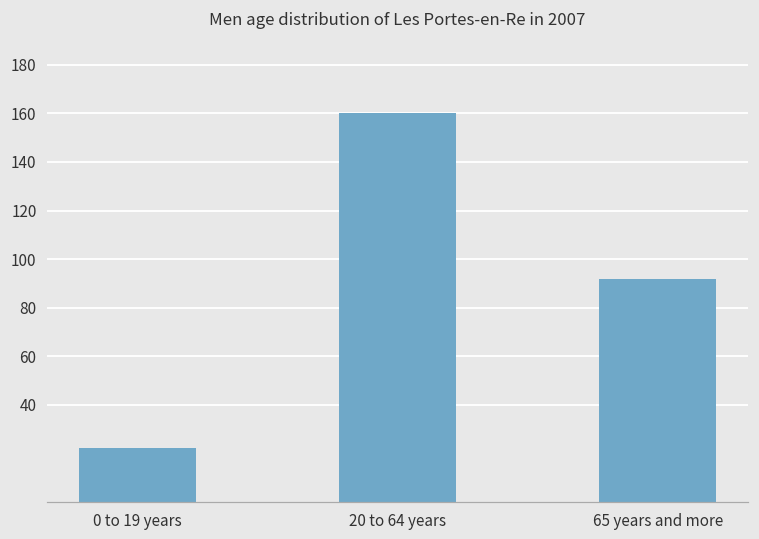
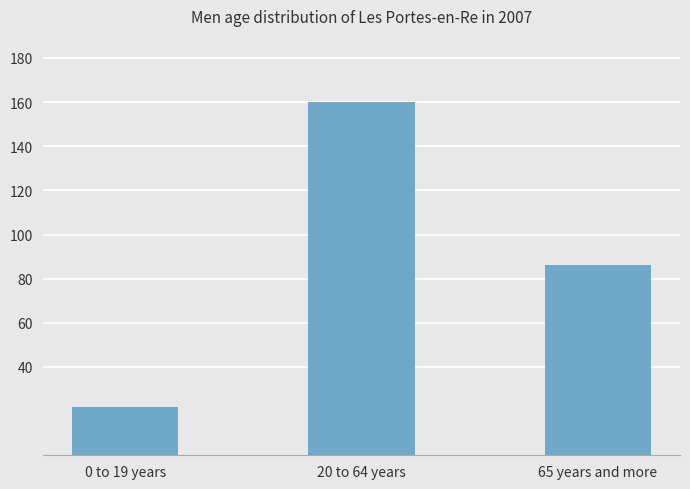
65 years and more: 92 -> 86
